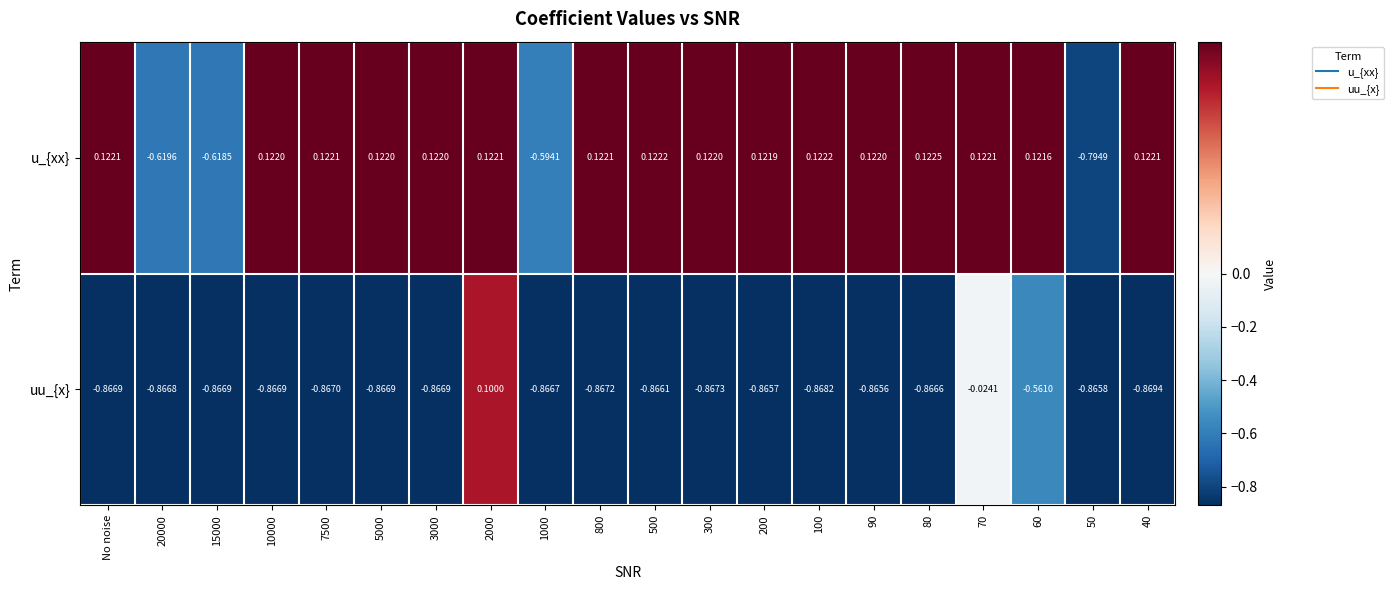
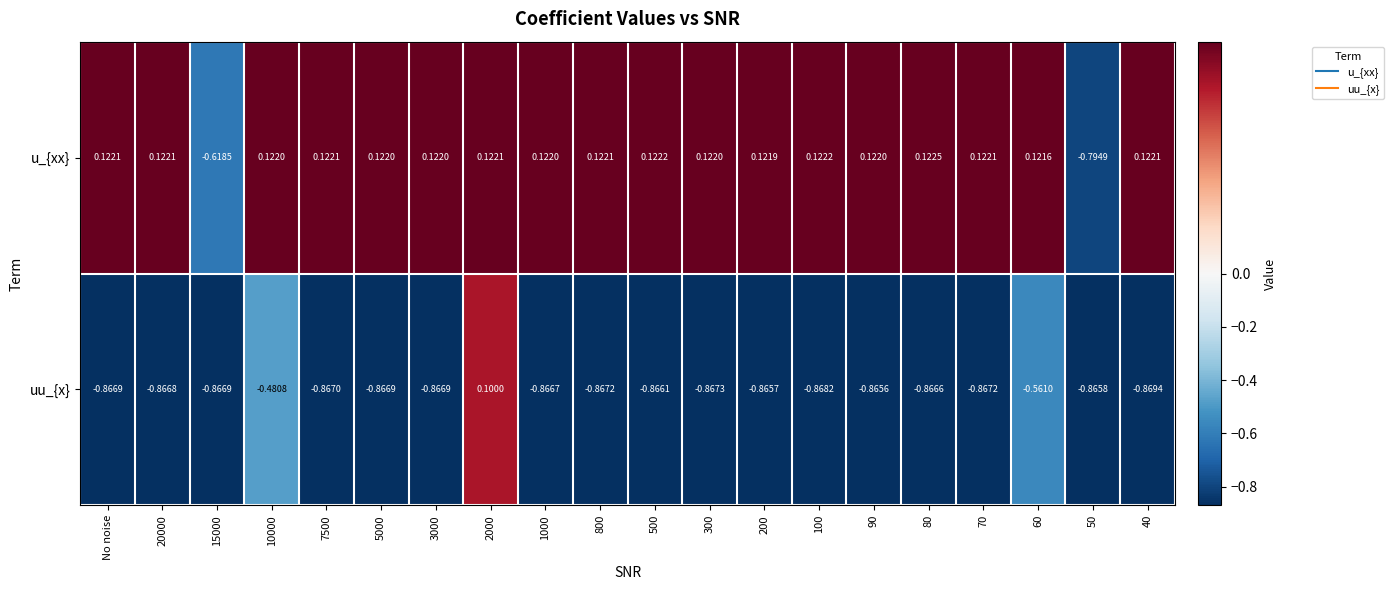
u_{xx}, 20000: -0.6196 -> 0.1221
u_{xx}, 1000: -0.5941 -> 0.1220
uu_{x}, 10000: -0.8669 -> -0.4808
uu_{x}, 70: -0.0241 -> -0.8672
